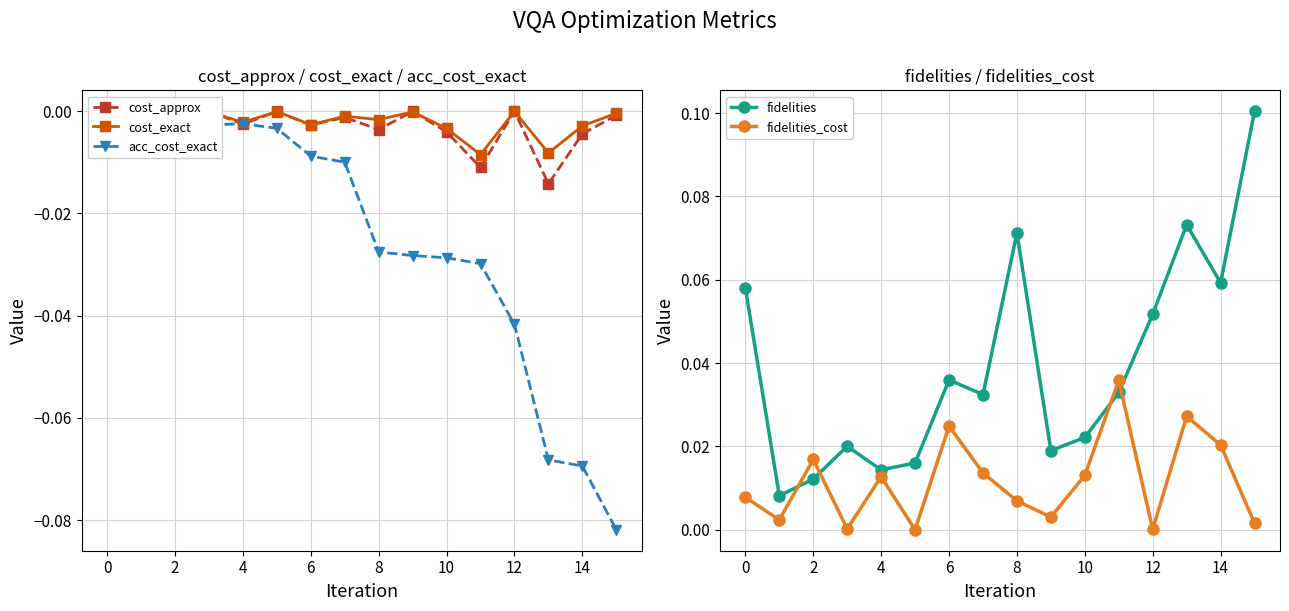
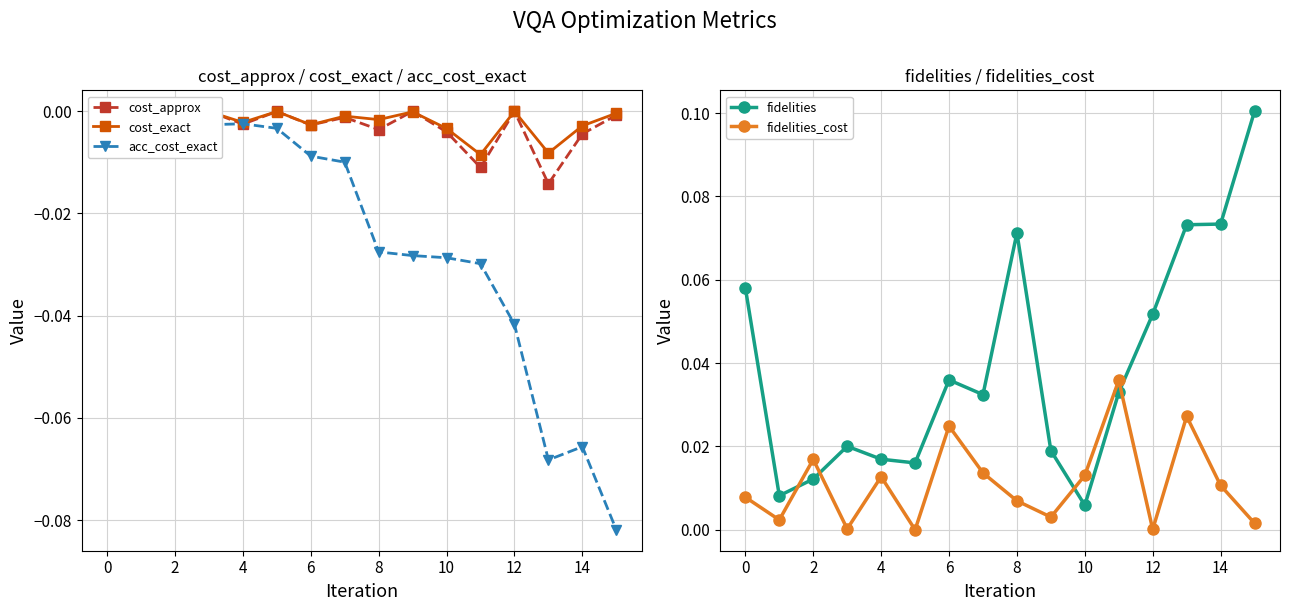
cost_approx / cost_exact / acc_cost_exact, acc_cost_exact, 14: -0.069 -> -0.066
fidelities / fidelities_cost, fidelities, 4: 0.014 -> 0.017
fidelities / fidelities_cost, fidelities, 10: 0.022 -> 0.006
fidelities / fidelities_cost, fidelities, 14: 0.059 -> 0.073
fidelities / fidelities_cost, fidelities_cost, 14: 0.020 -> 0.011
